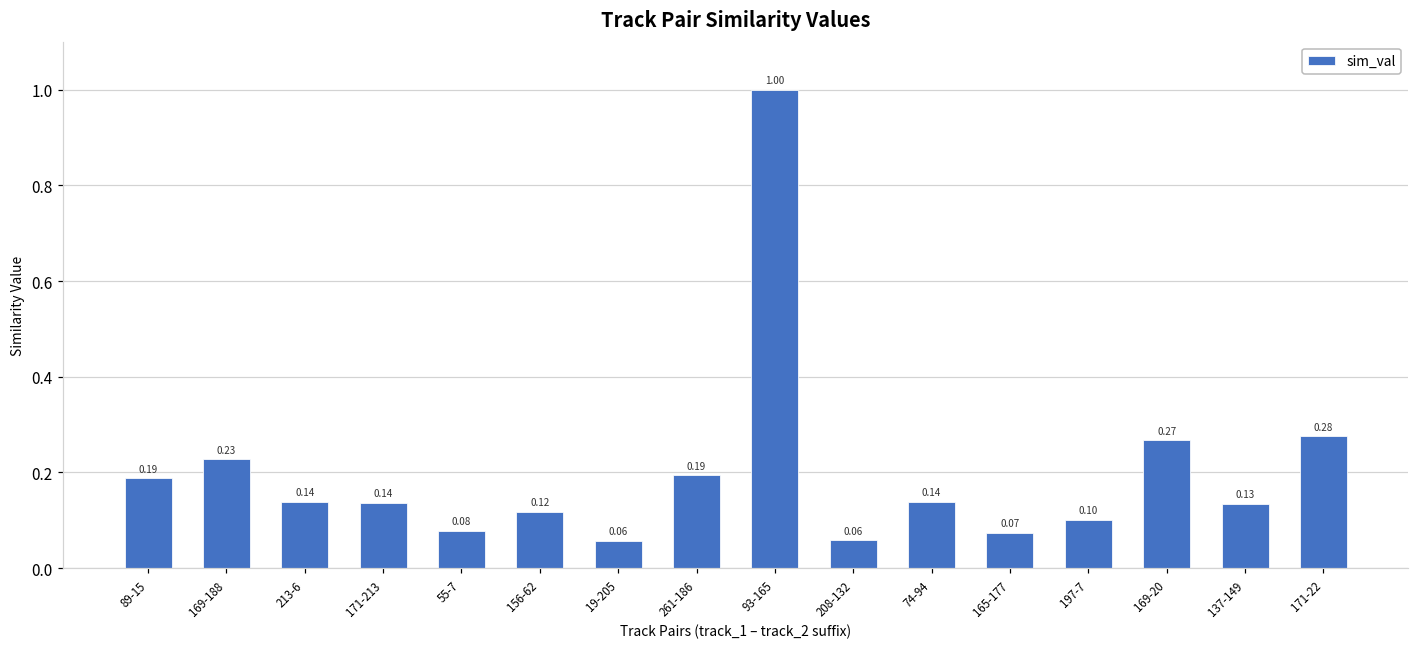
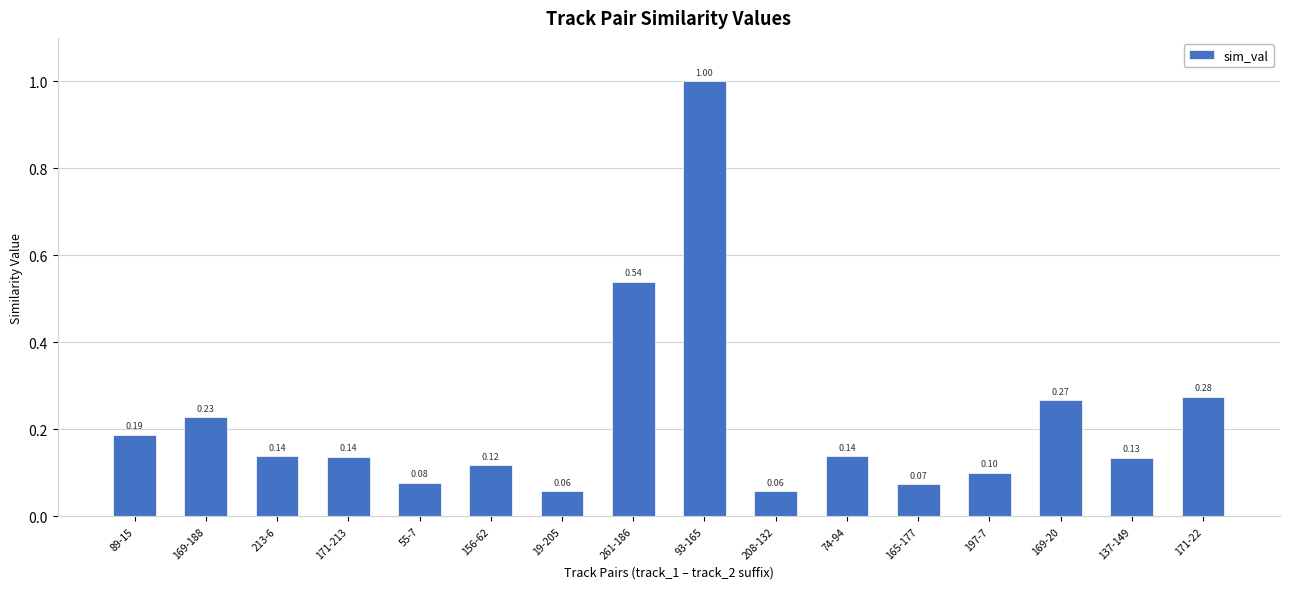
261-186: 0.19 -> 0.54
